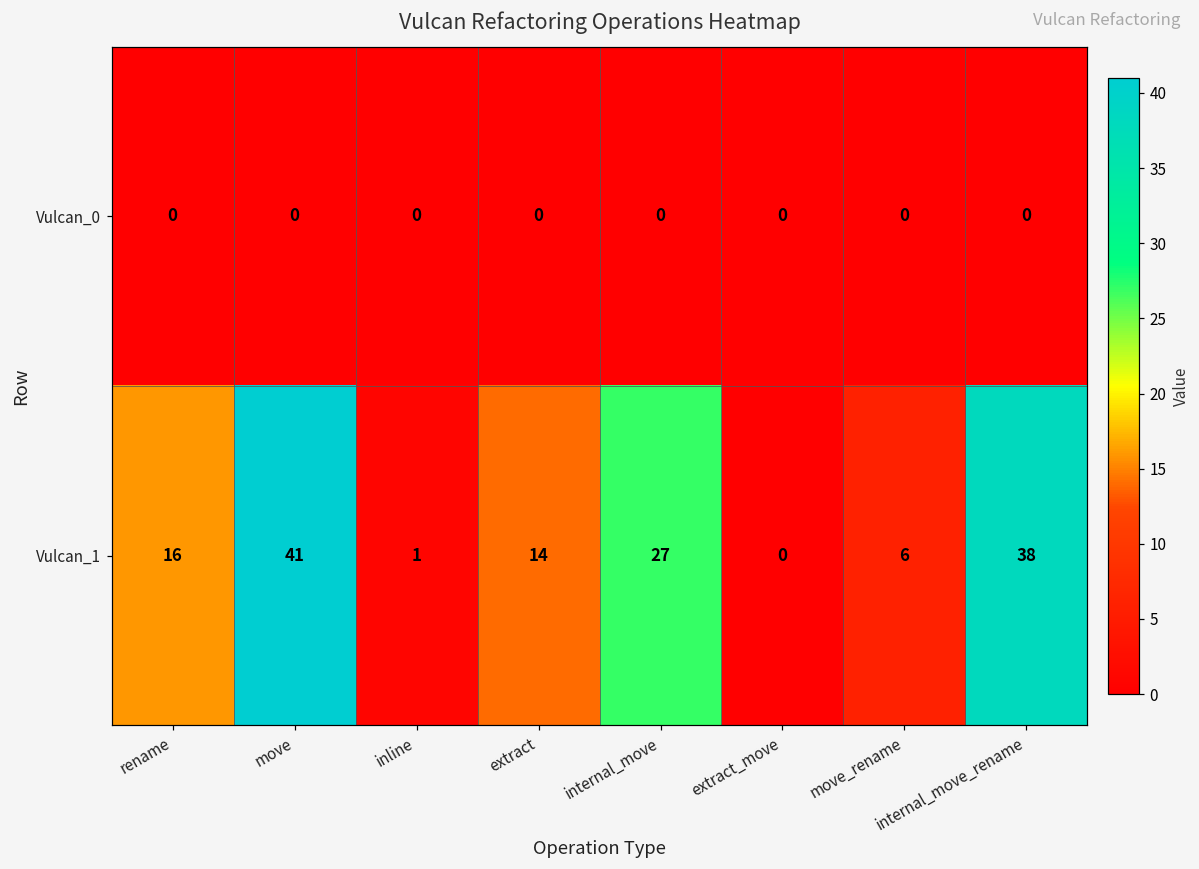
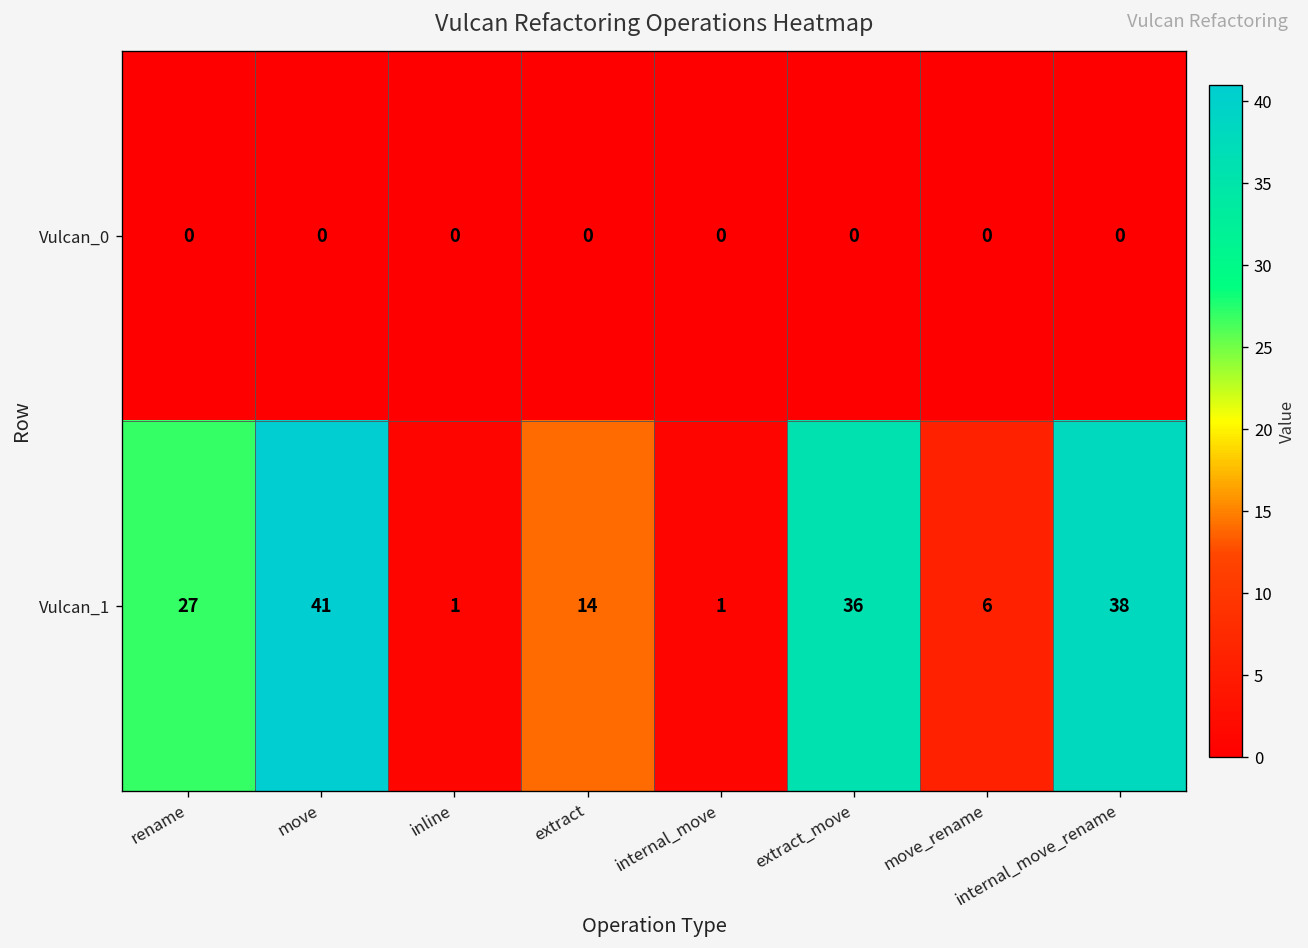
Vulcan_1, rename: 16 -> 27
Vulcan_1, internal_move: 27 -> 1
Vulcan_1, extract_move: 0 -> 36
